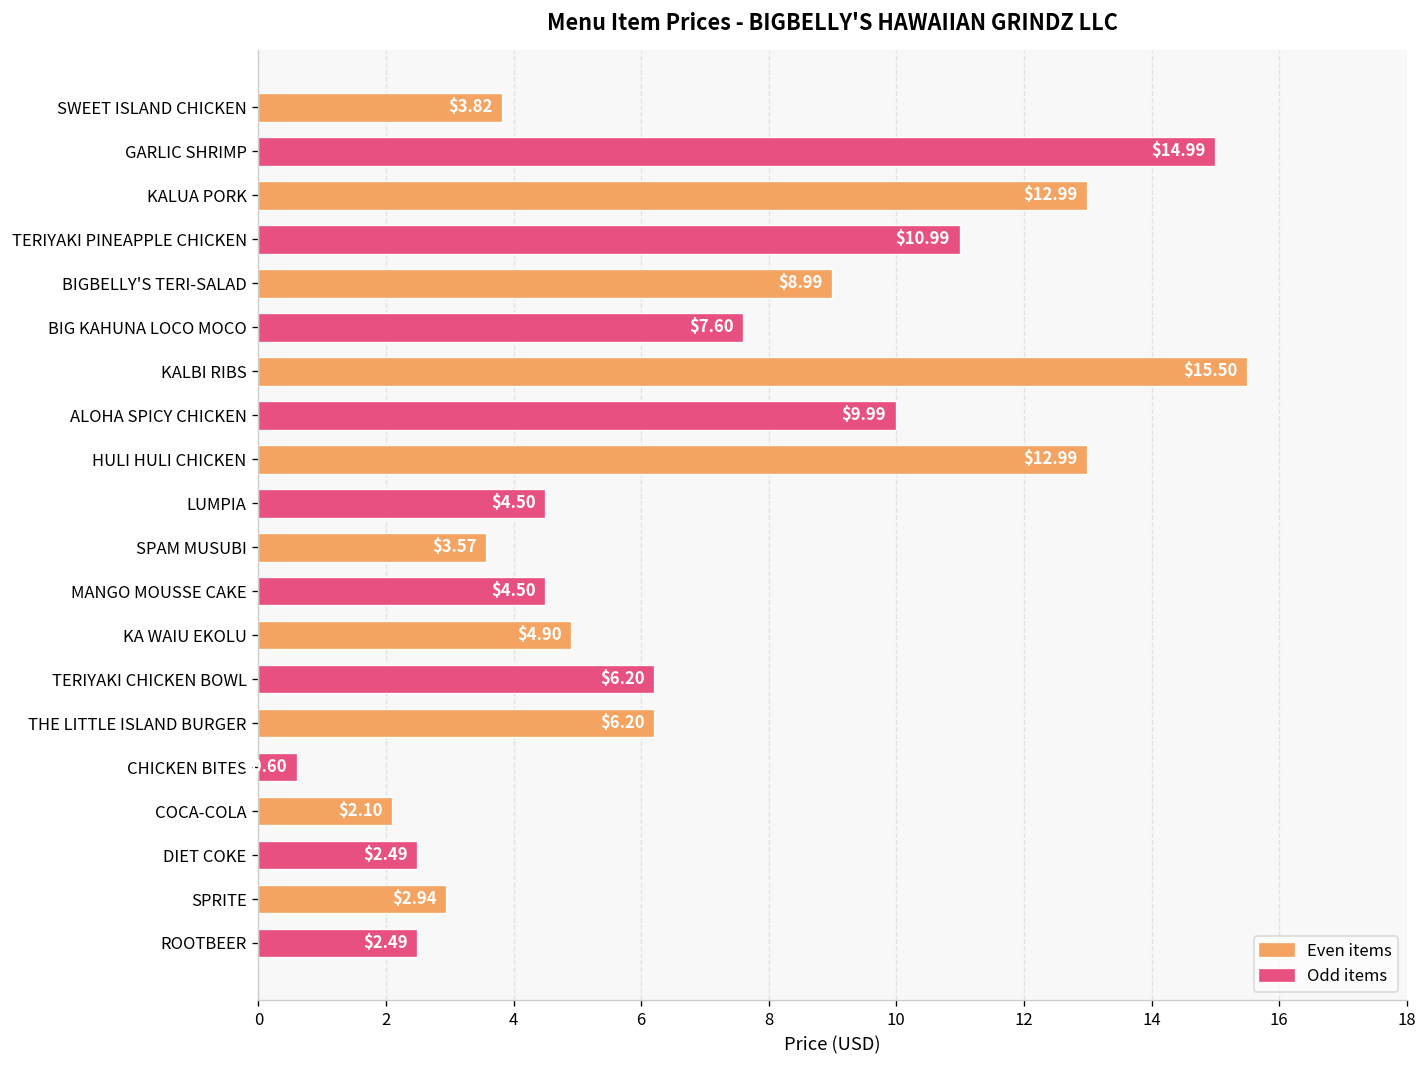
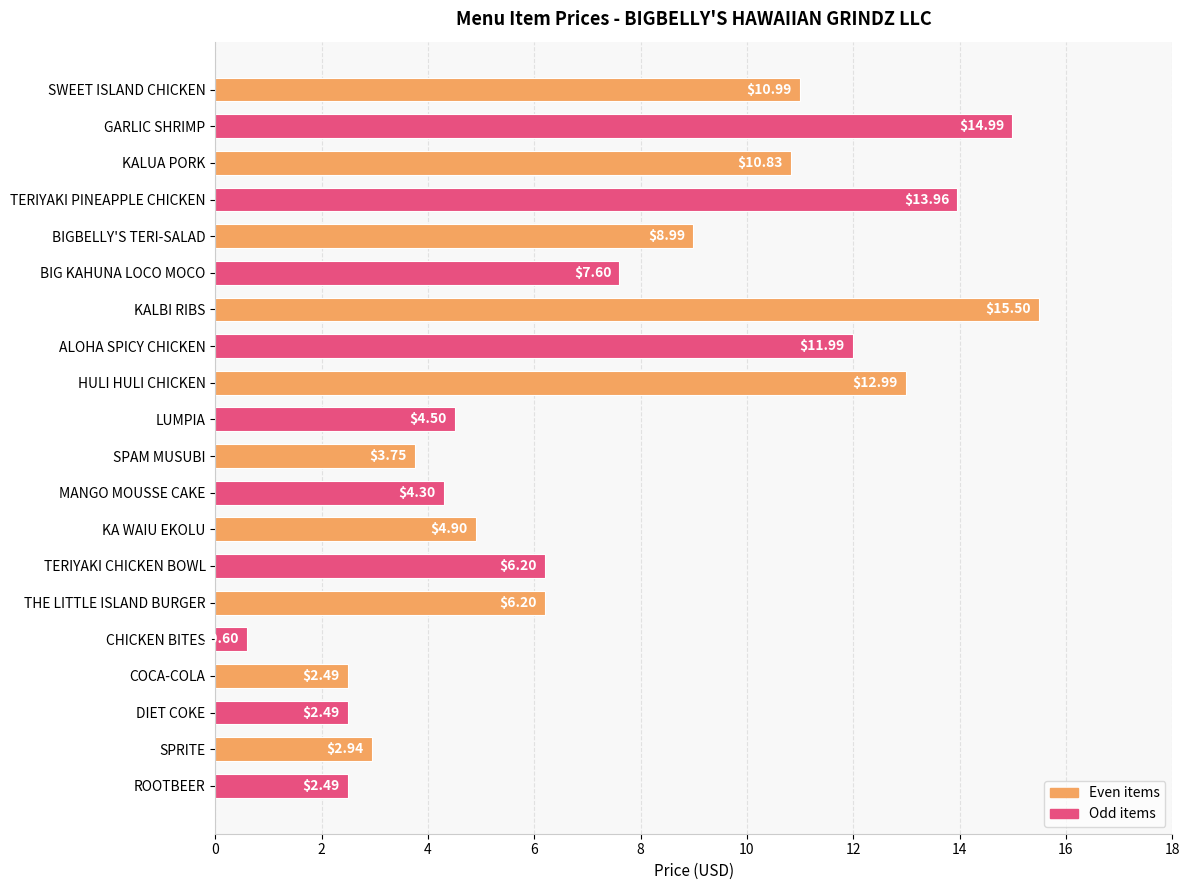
SWEET ISLAND CHICKEN: $3.82 -> $10.99
KALUA PORK: $12.99 -> $10.83
TERIYAKI PINEAPPLE CHICKEN: $10.99 -> $13.96
ALOHA SPICY CHICKEN: $9.99 -> $11.99
SPAM MUSUBI: $3.57 -> $3.75
MANGO MOUSSE CAKE: $4.50 -> $4.30
COCA-COLA: $2.10 -> $2.49
